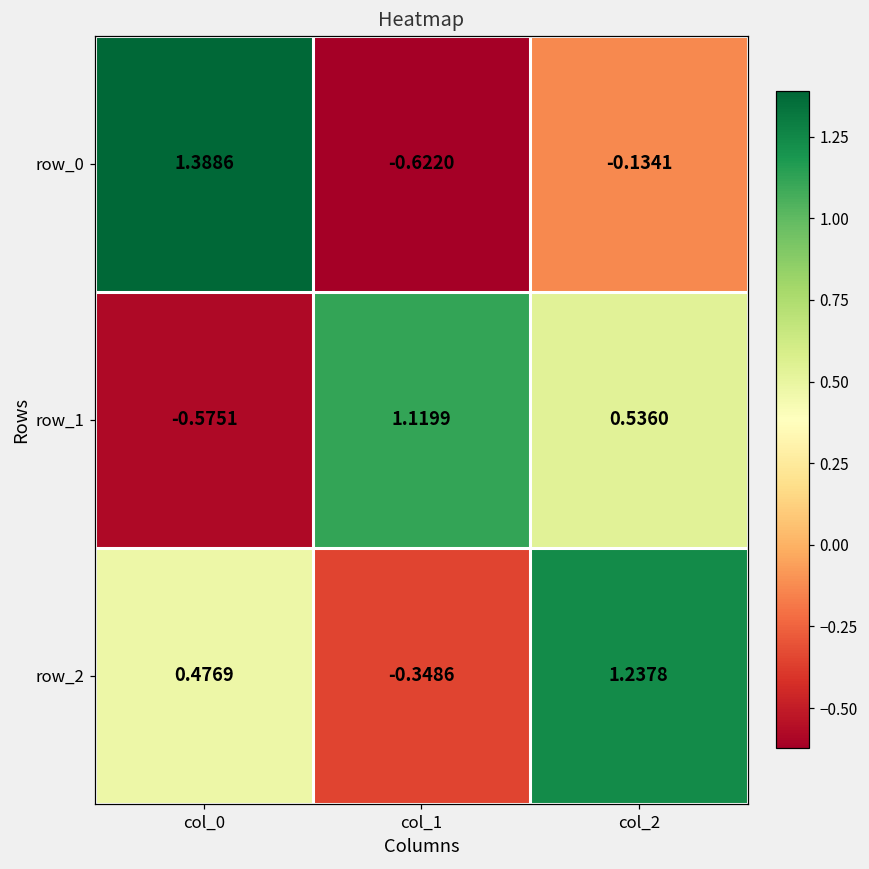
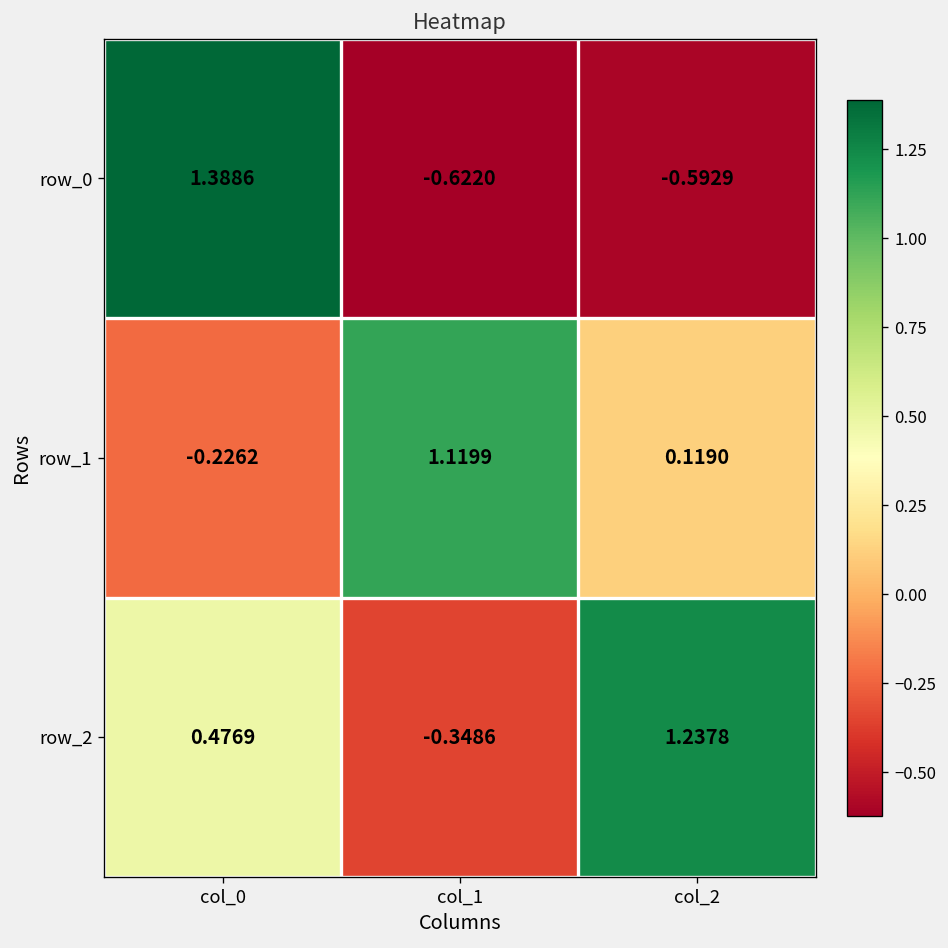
row_0, col_2: -0.1341 -> -0.5929
row_1, col_0: -0.5751 -> -0.2262
row_1, col_2: 0.5360 -> 0.1190
